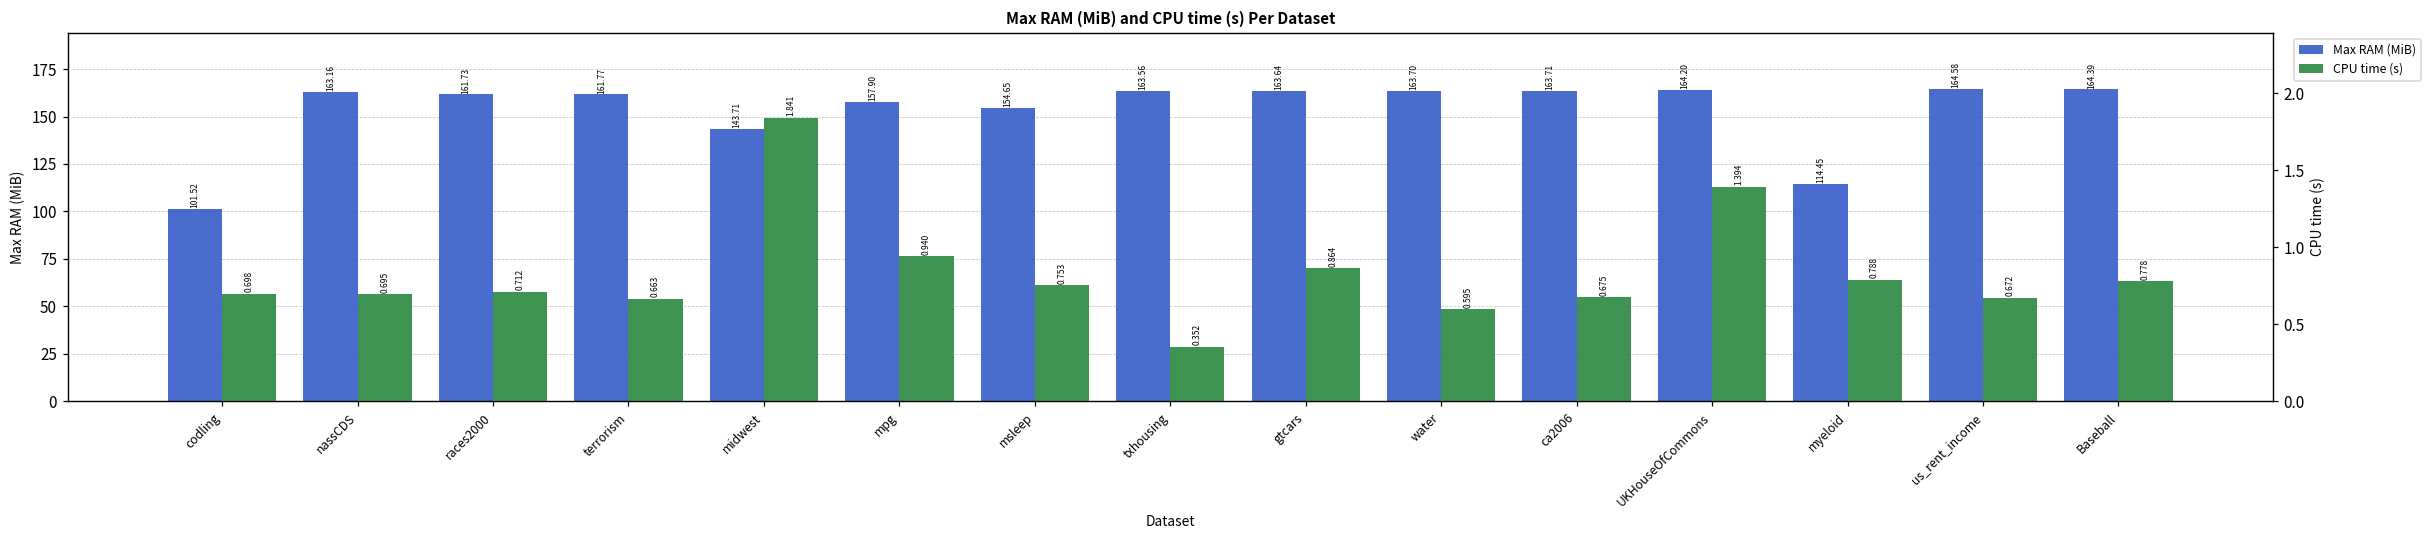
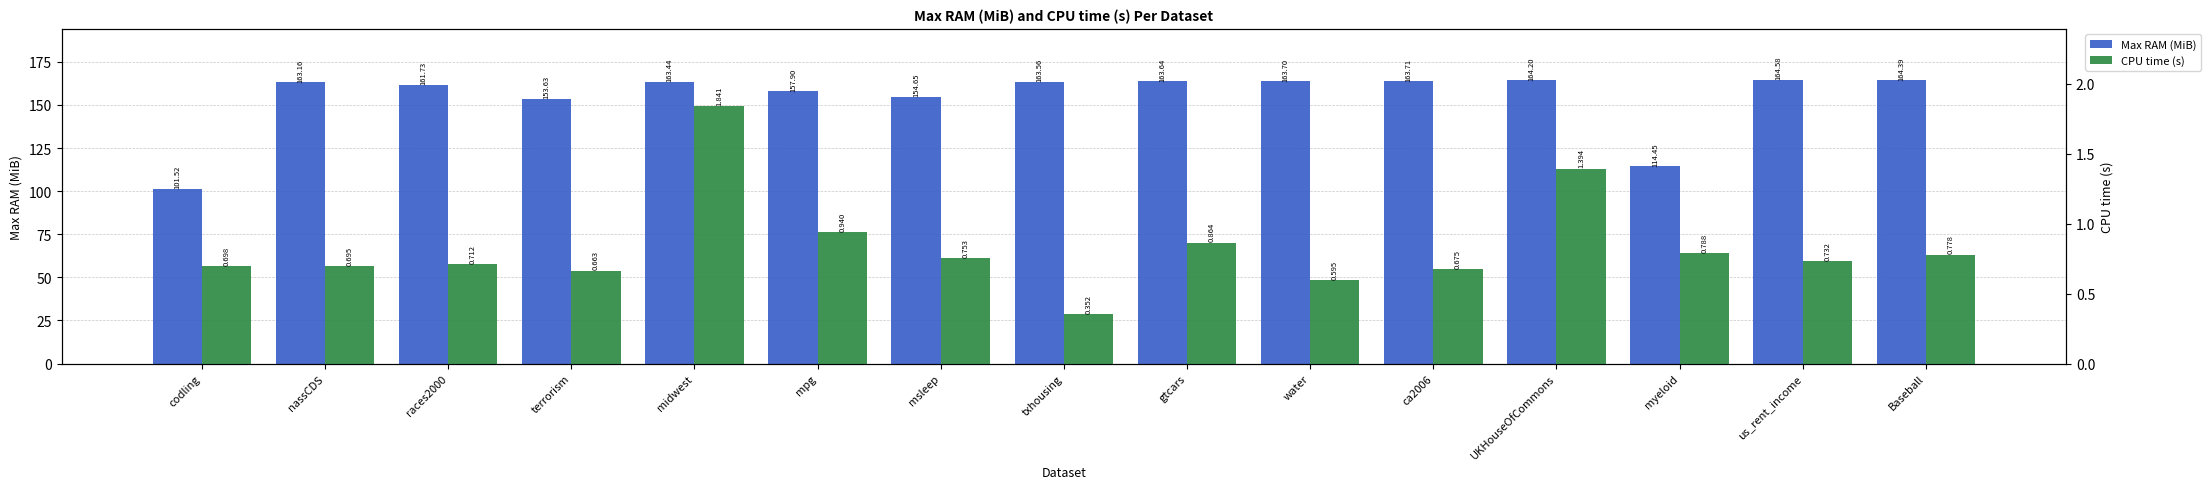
Max RAM (MiB), terrorism: 161.77 -> 153.63
Max RAM (MiB), midwest: 143.71 -> 163.44
CPU time (s), us_rent_income: 0.672 -> 0.732
